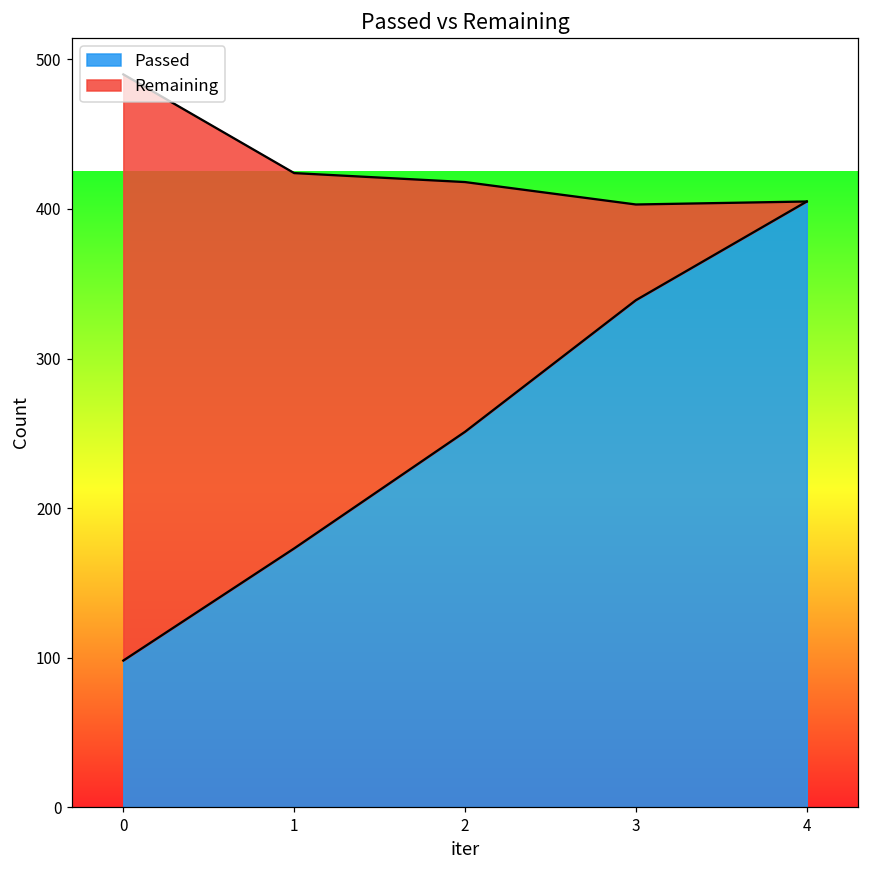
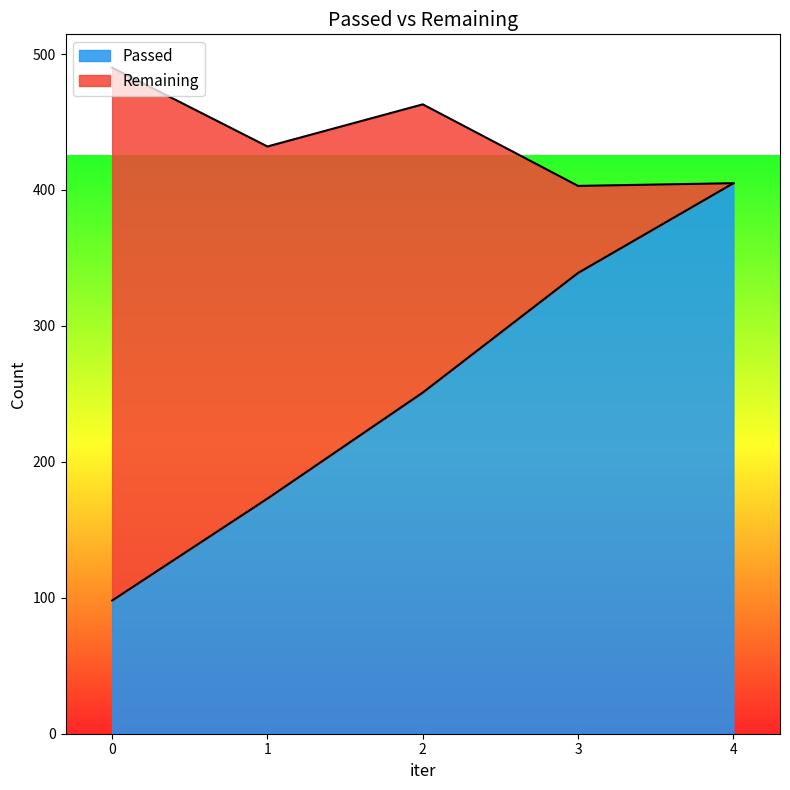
Remaining, 1: 251 -> 259
Remaining, 2: 167 -> 212
